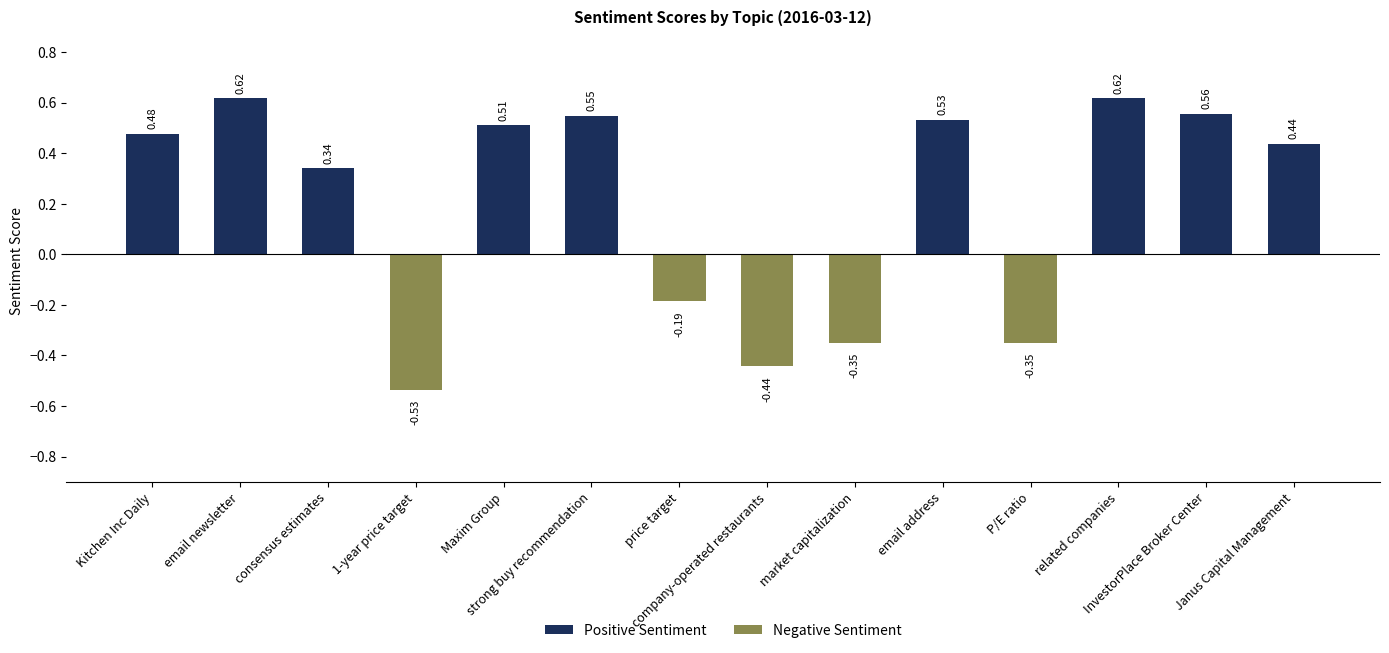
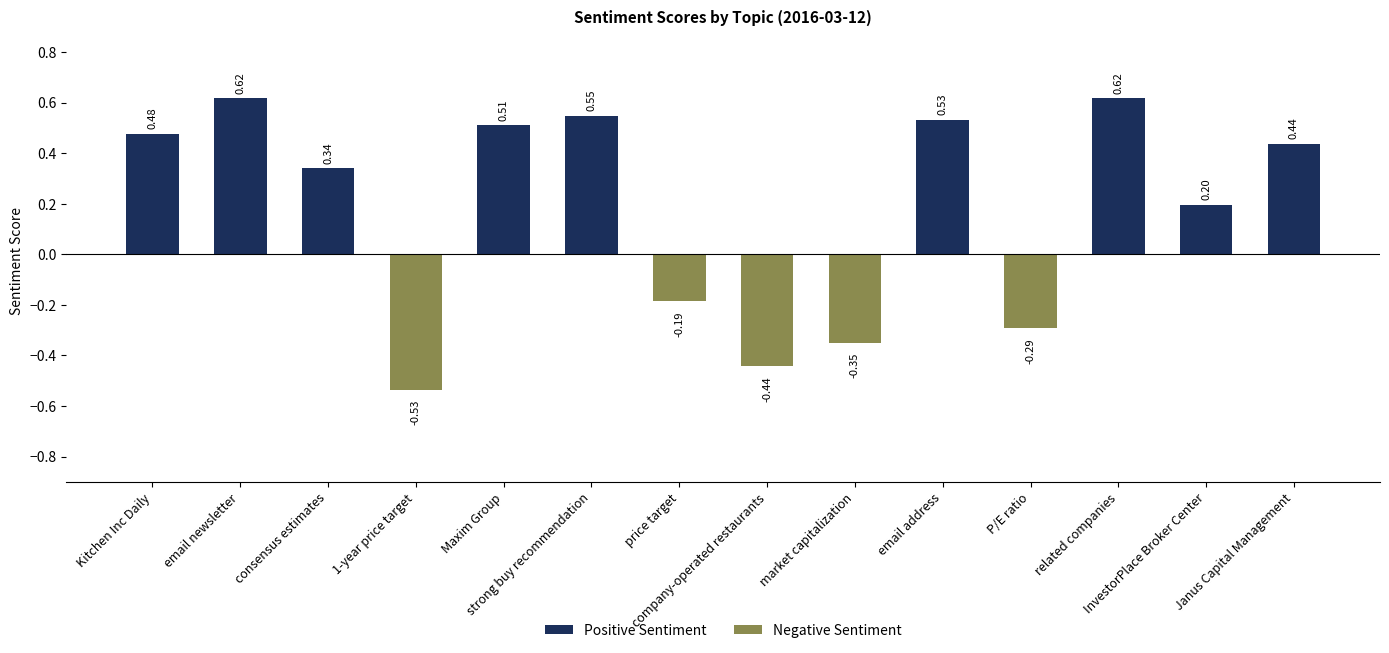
Negative Sentiment, P/E ratio: -0.35 -> -0.29
Positive Sentiment, InvestorPlace Broker Center: 0.56 -> 0.20
